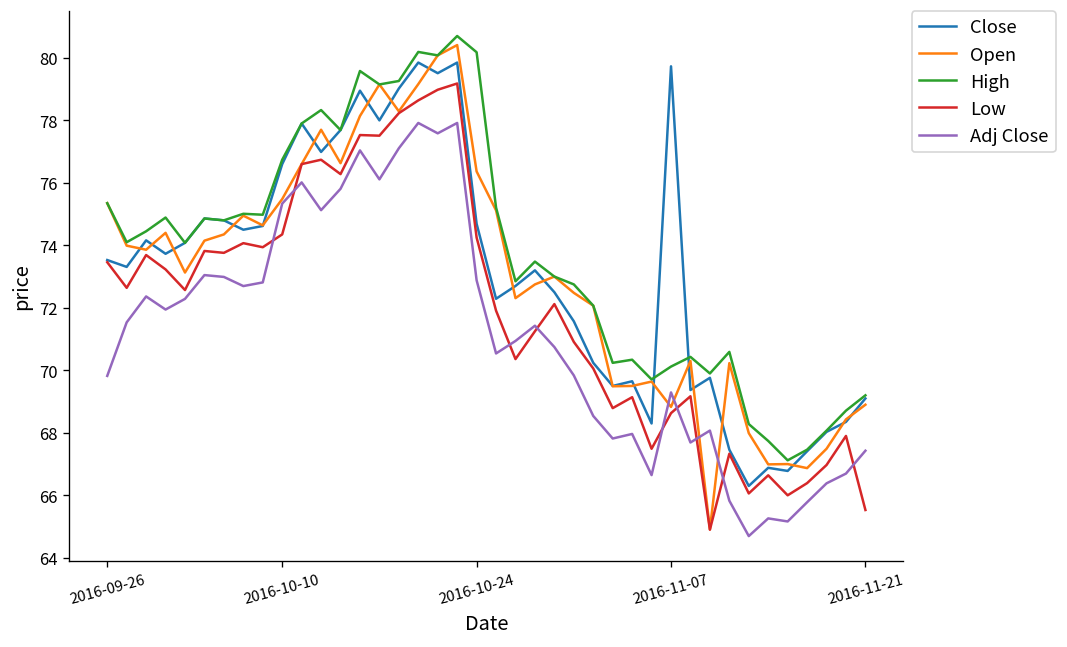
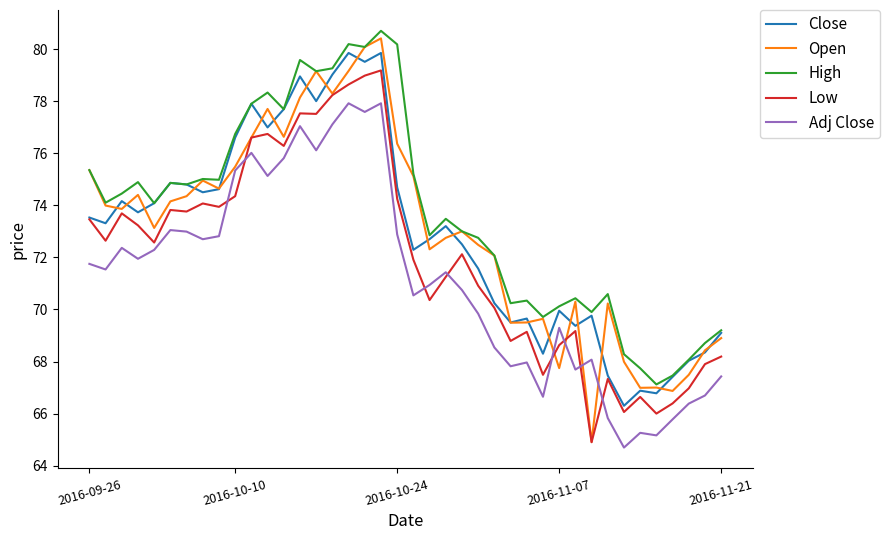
Adj Close, 2016-09-26: 69.8 -> 71.8
Close, 2016-11-07: 79.7 -> 69.9
Open, 2016-11-07: 68.8 -> 67.7
Low, 2016-11-21: 65.5 -> 68.2
